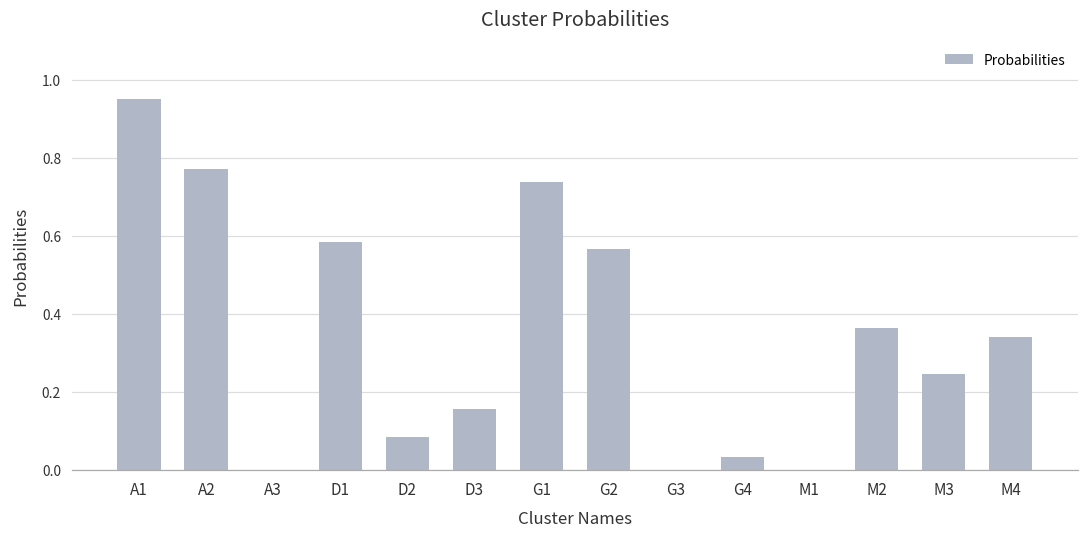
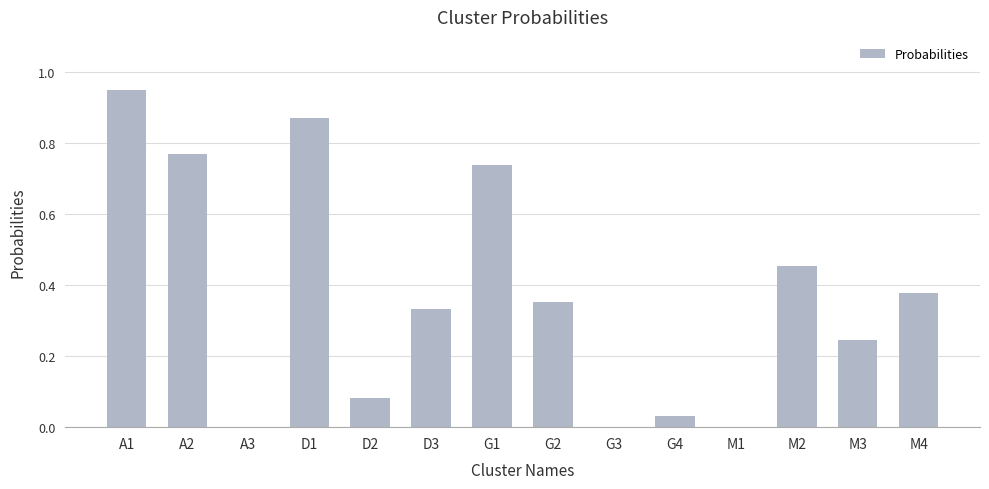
D1: 0.58 -> 0.87
D3: 0.16 -> 0.33
G2: 0.57 -> 0.35
M2: 0.36 -> 0.45
M4: 0.34 -> 0.38
